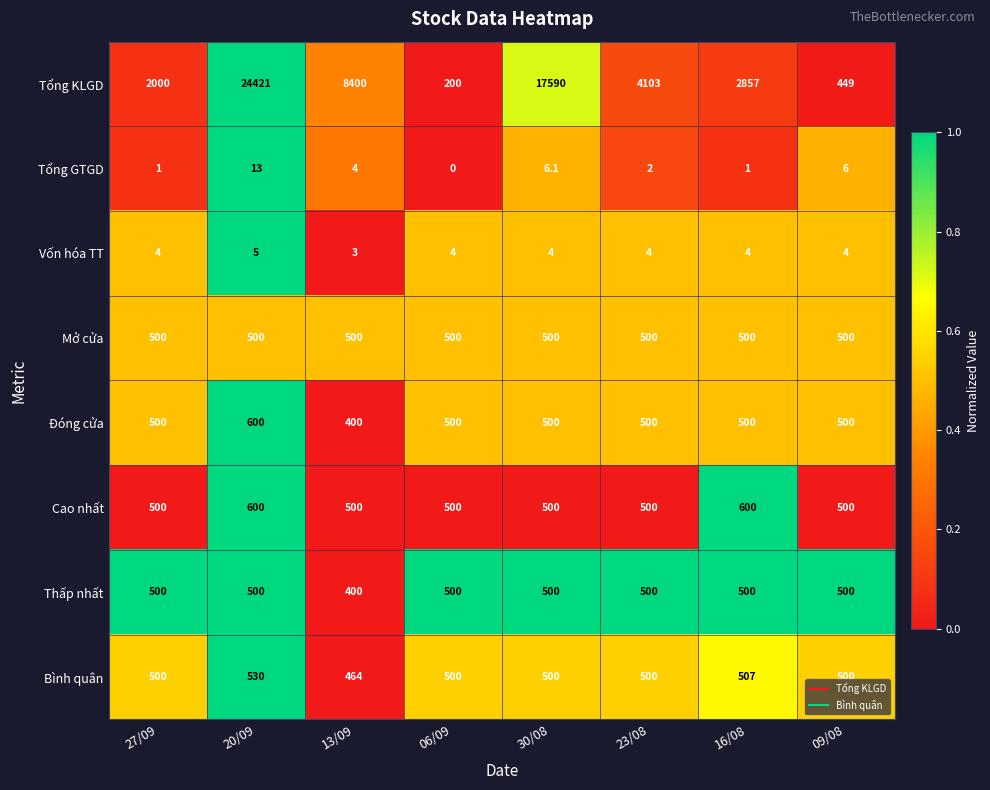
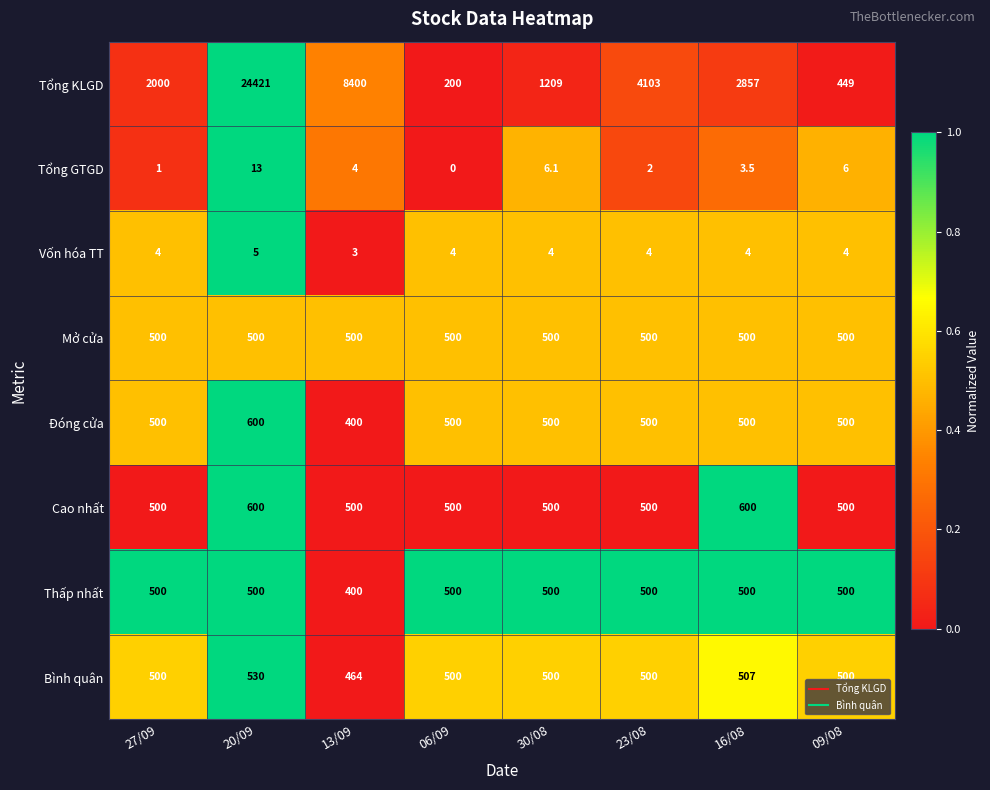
Tổng KLGD, 30/08: 17590 -> 1209
Tổng GTGD, 16/08: 1 -> 3.5
